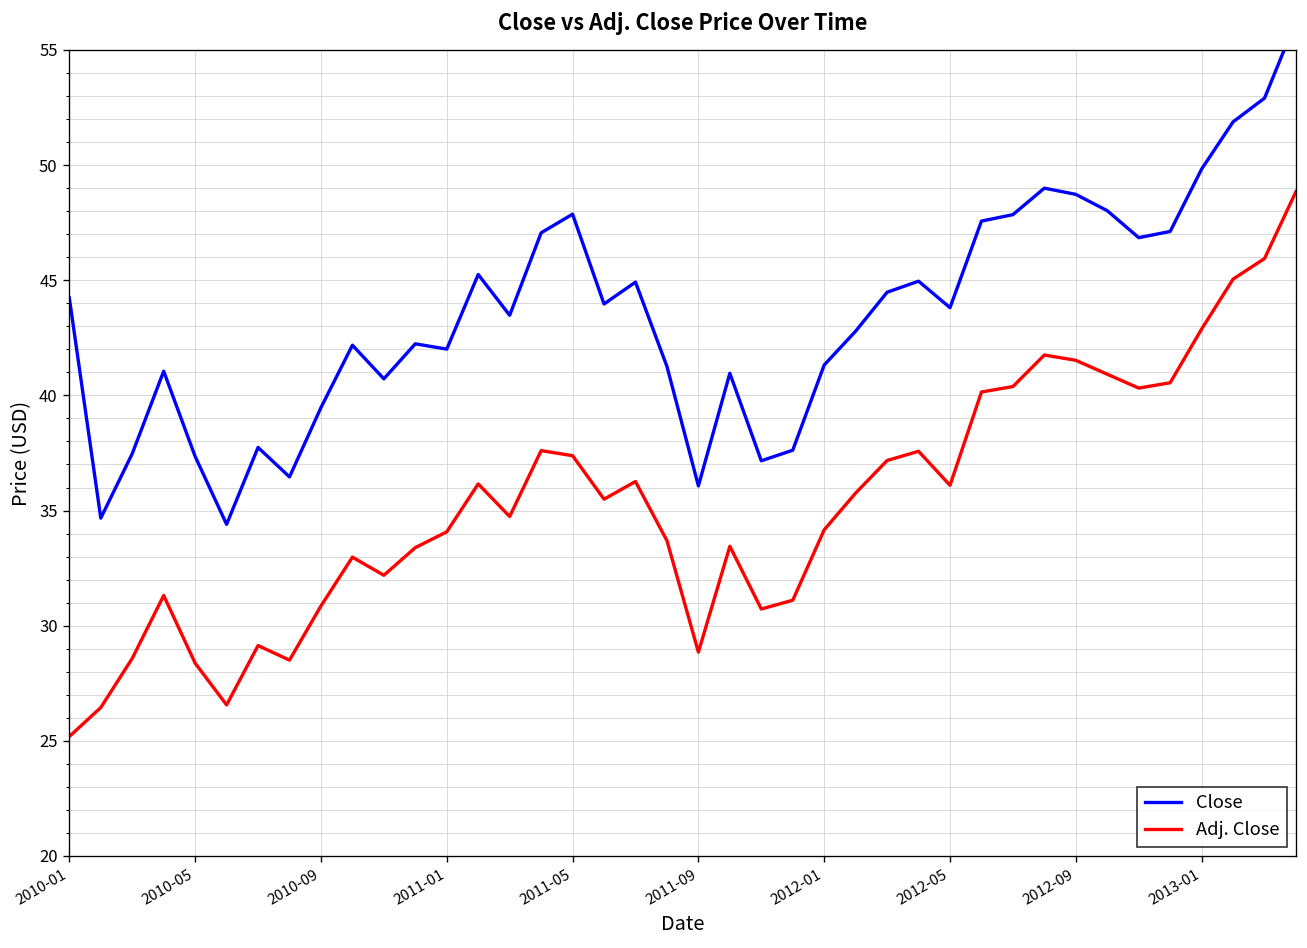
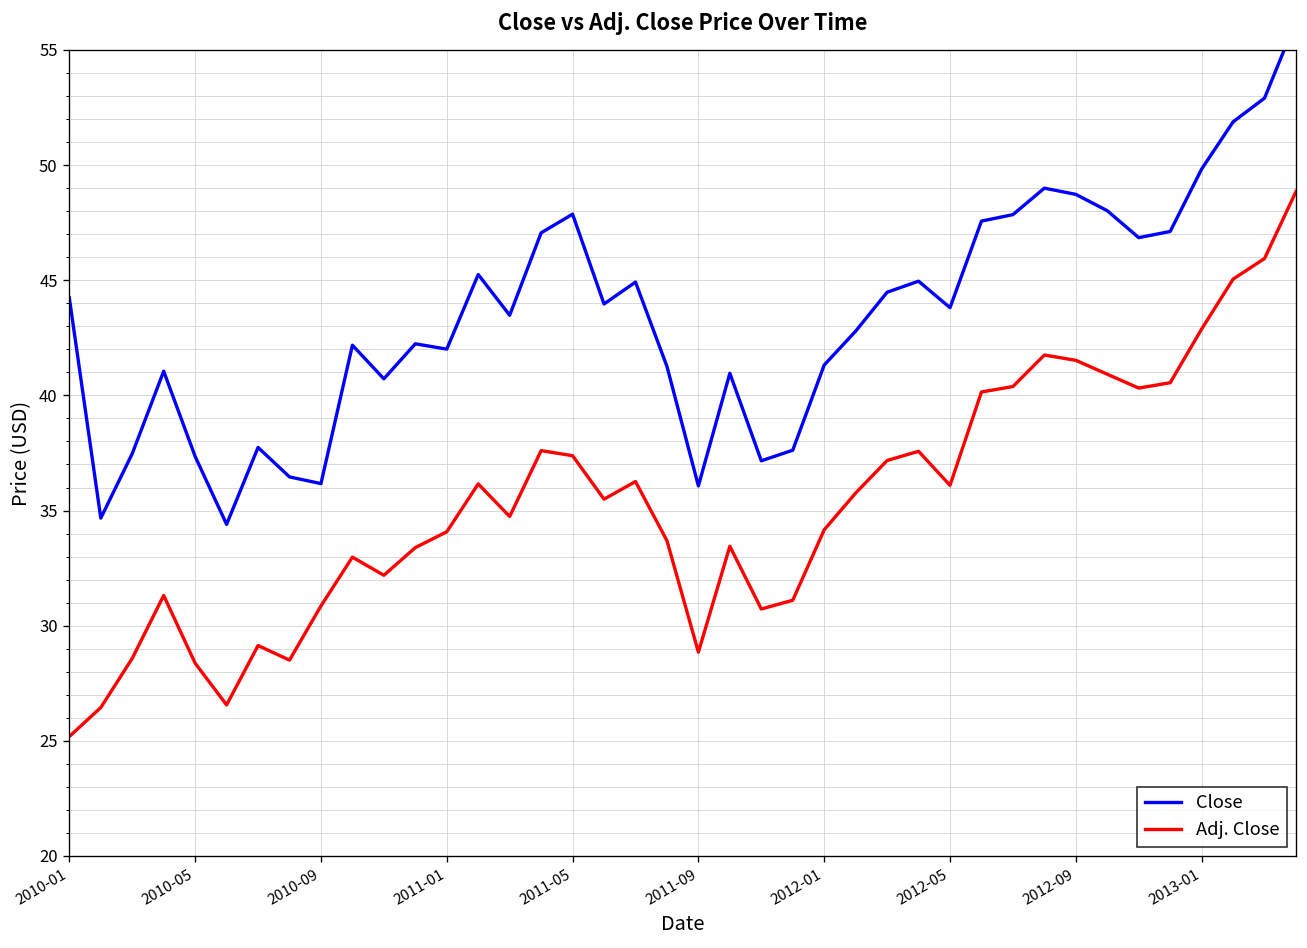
Close, 2010-09: 39.5 -> 36.2
